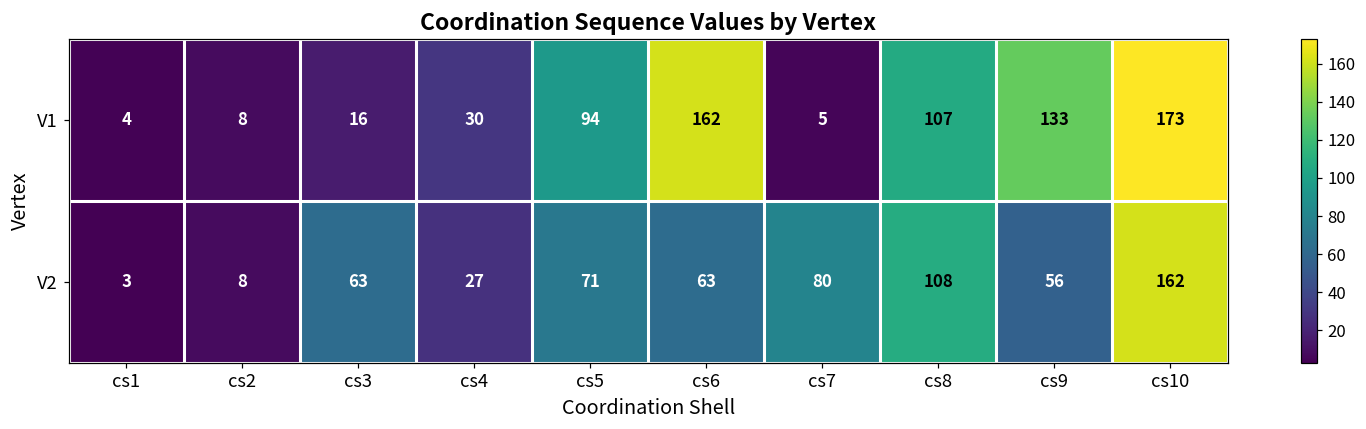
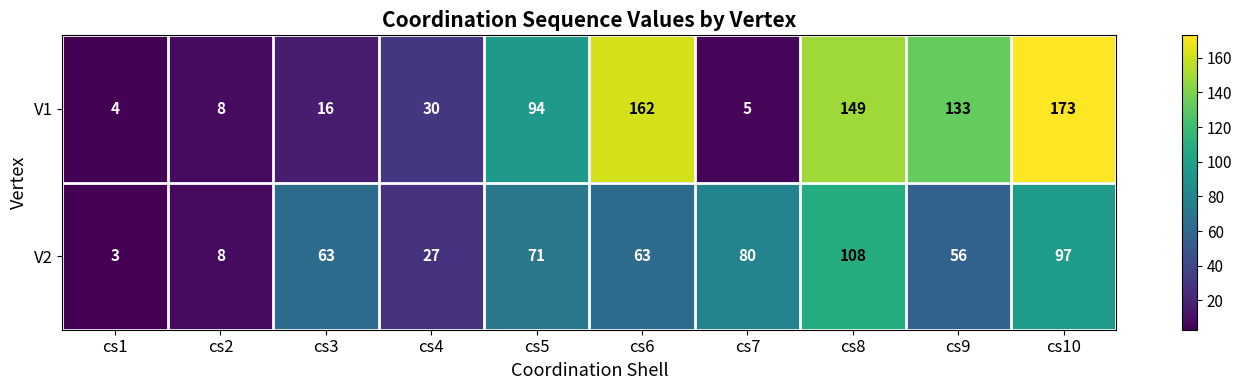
V1, cs8: 107 -> 149
V2, cs10: 162 -> 97
